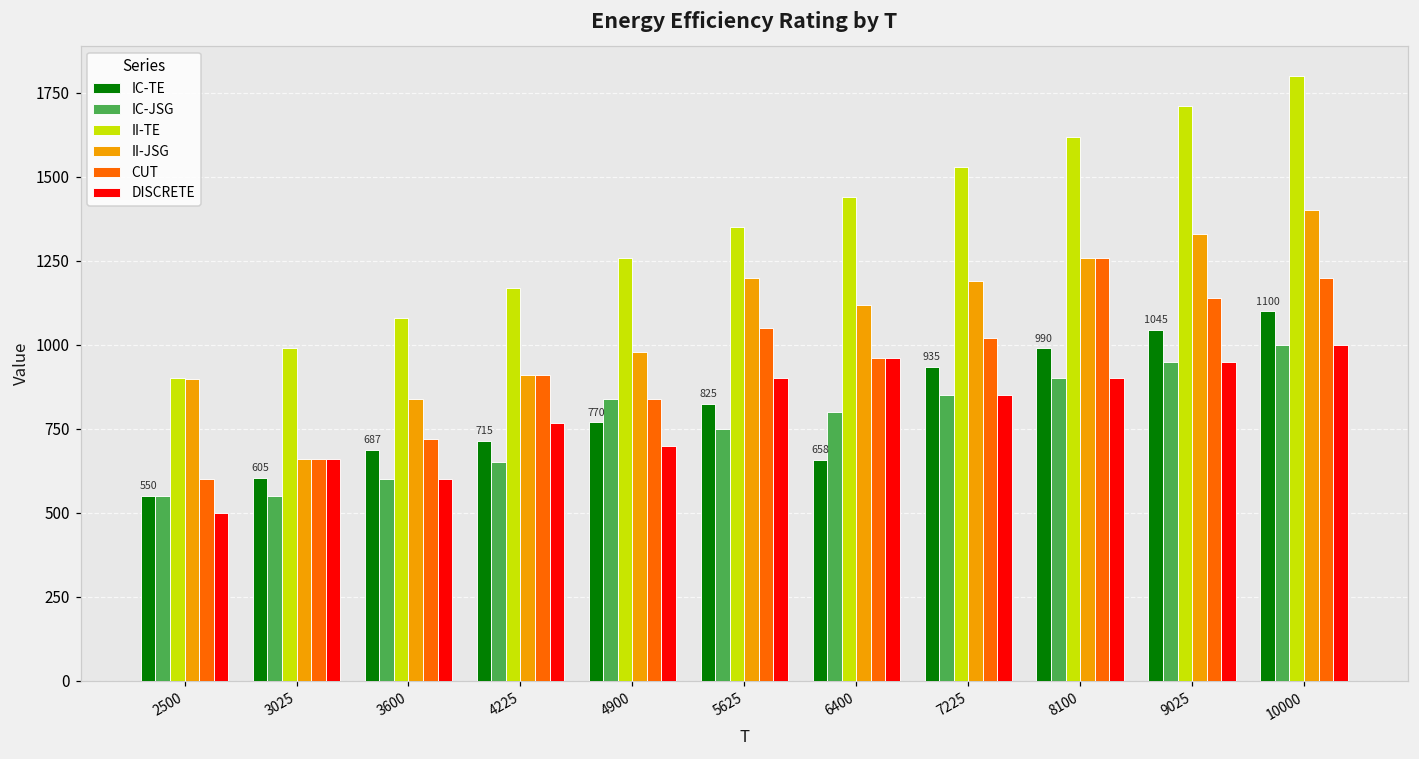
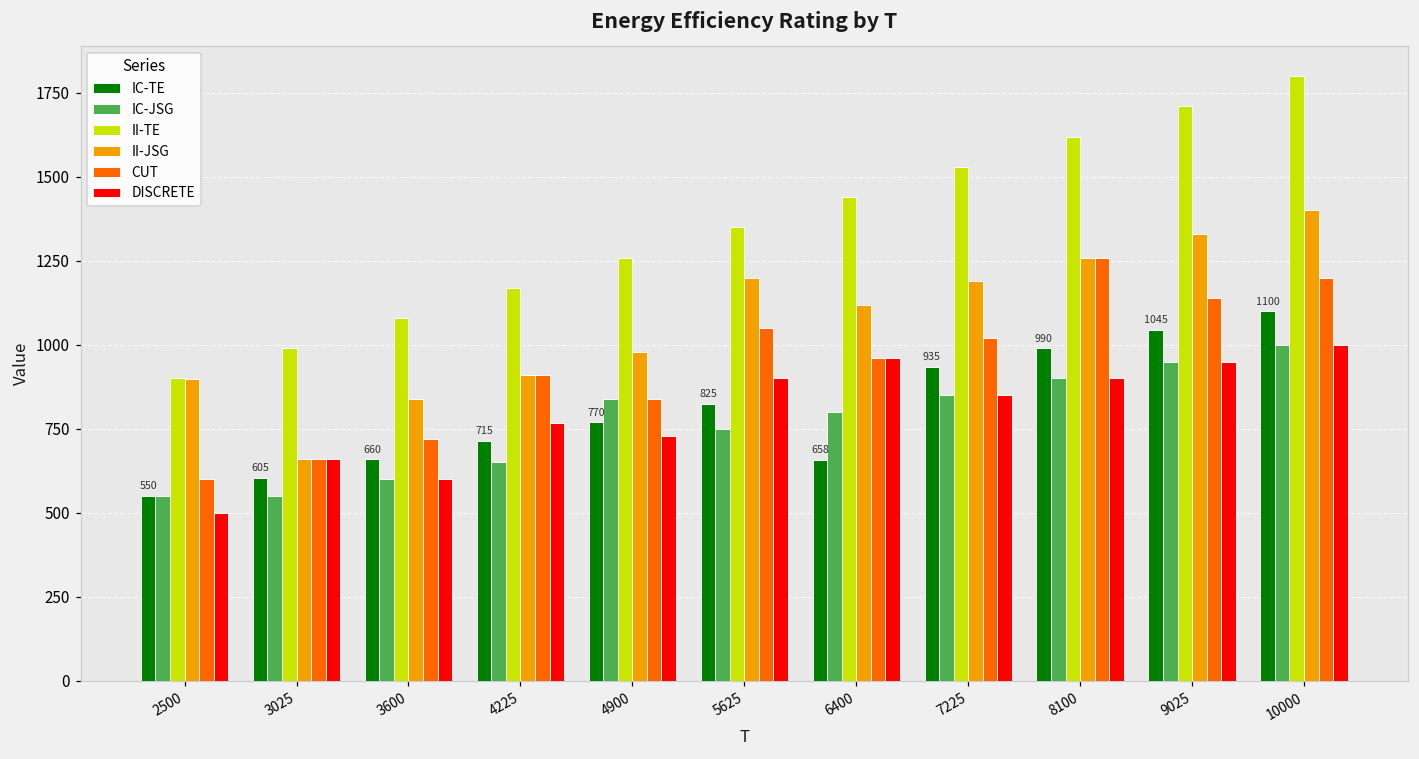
IC-TE, 3600: 687 -> 660
DISCRETE, 4900: 700 -> 730
